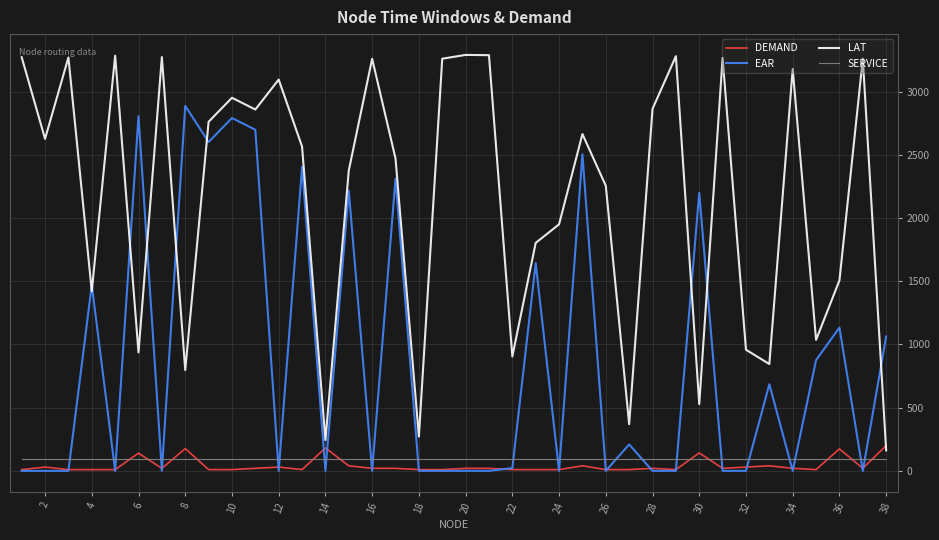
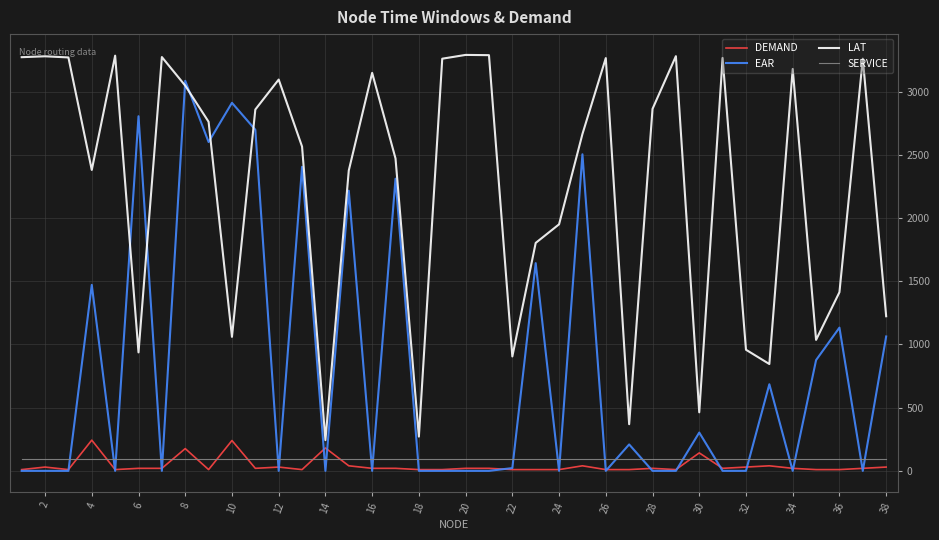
LAT, 2: 2630 -> 3280
DEMAND, 4: 10 -> 240
LAT, 4: 1420 -> 2380
DEMAND, 6: 140 -> 20
EAR, 8: 2890 -> 3090
LAT, 8: 800 -> 3050
DEMAND, 10: 10 -> 240
EAR, 10: 2790 -> 2910
LAT, 10: 2950 -> 1060
LAT, 16: 3260 -> 3150
LAT, 26: 2260 -> 3270
EAR, 30: 2200 -> 300
LAT, 30: 530 -> 460
DEMAND, 36: 170 -> 10
LAT, 36: 1510 -> 1410
DEMAND, 38: 200 -> 30
LAT, 38: 160 -> 1220
